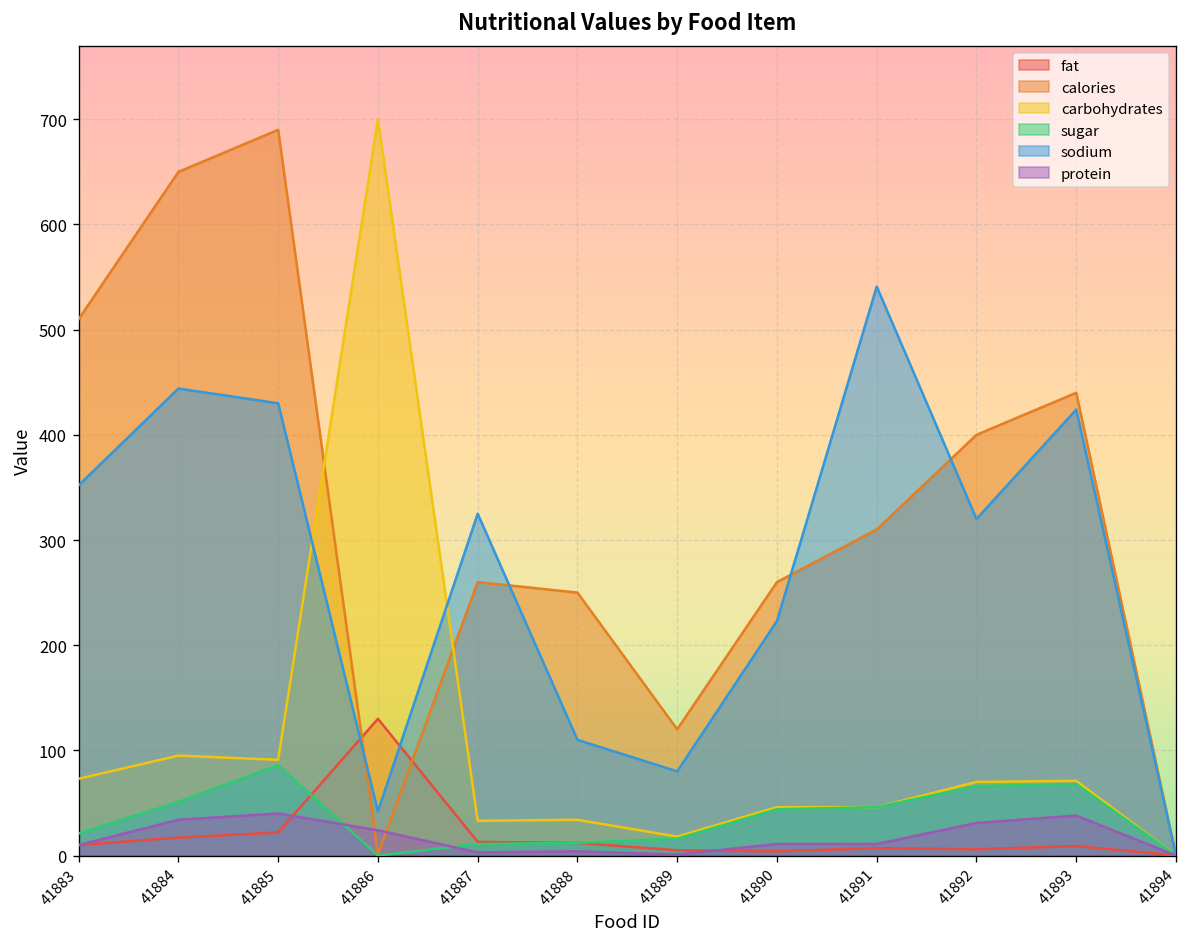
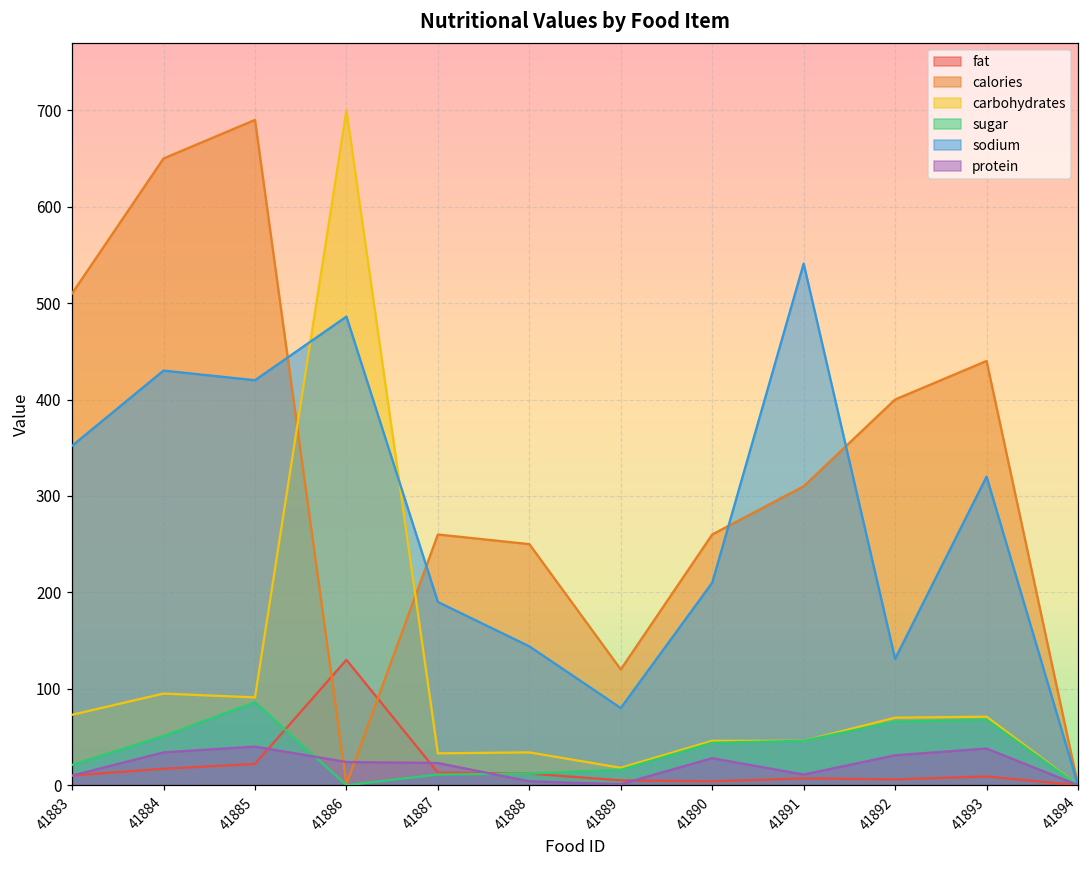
sodium, 41884: 440 -> 430
sodium, 41885: 430 -> 420
sodium, 41886: 40 -> 490
sodium, 41887: 330 -> 190
protein, 41887: 0 -> 20
sodium, 41888: 110 -> 140
sodium, 41890: 220 -> 210
protein, 41890: 10 -> 30
sodium, 41892: 320 -> 130
sodium, 41893: 420 -> 320
